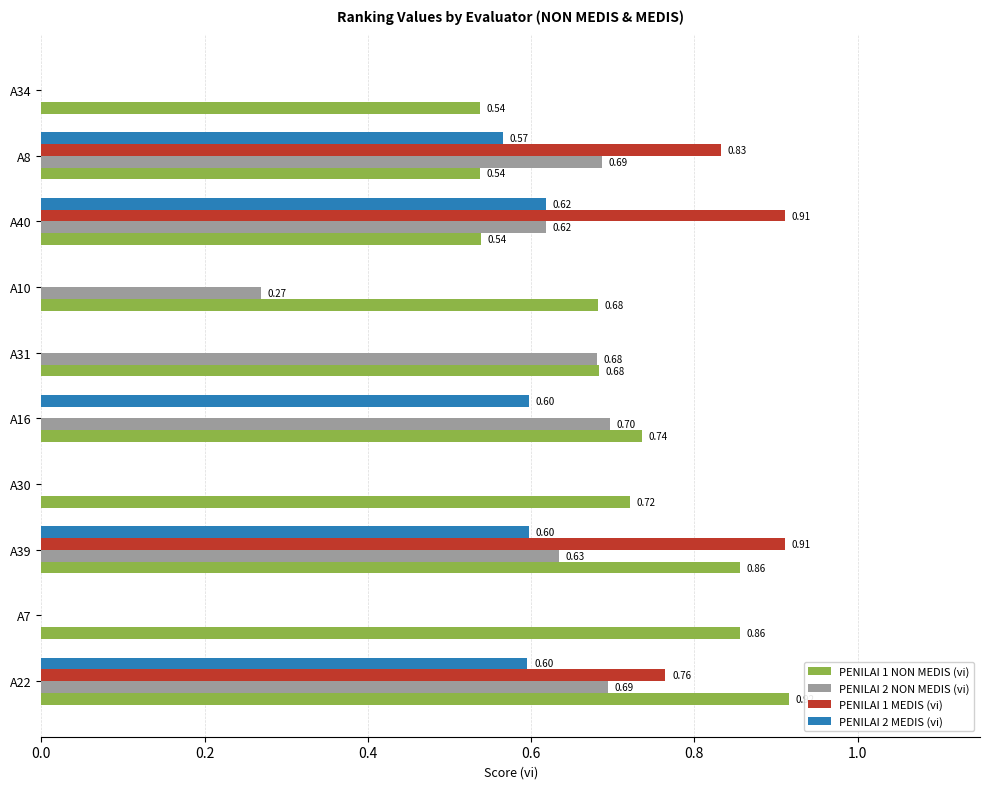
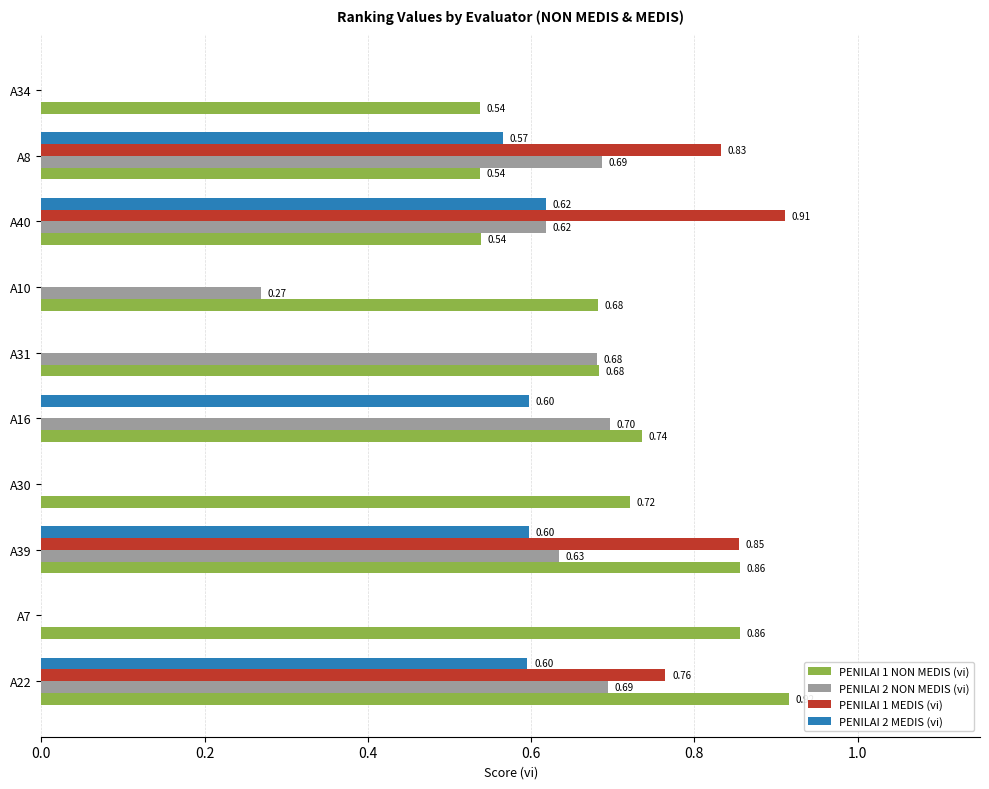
PENILAI 1 MEDIS (vi), A39: 0.91 -> 0.85
